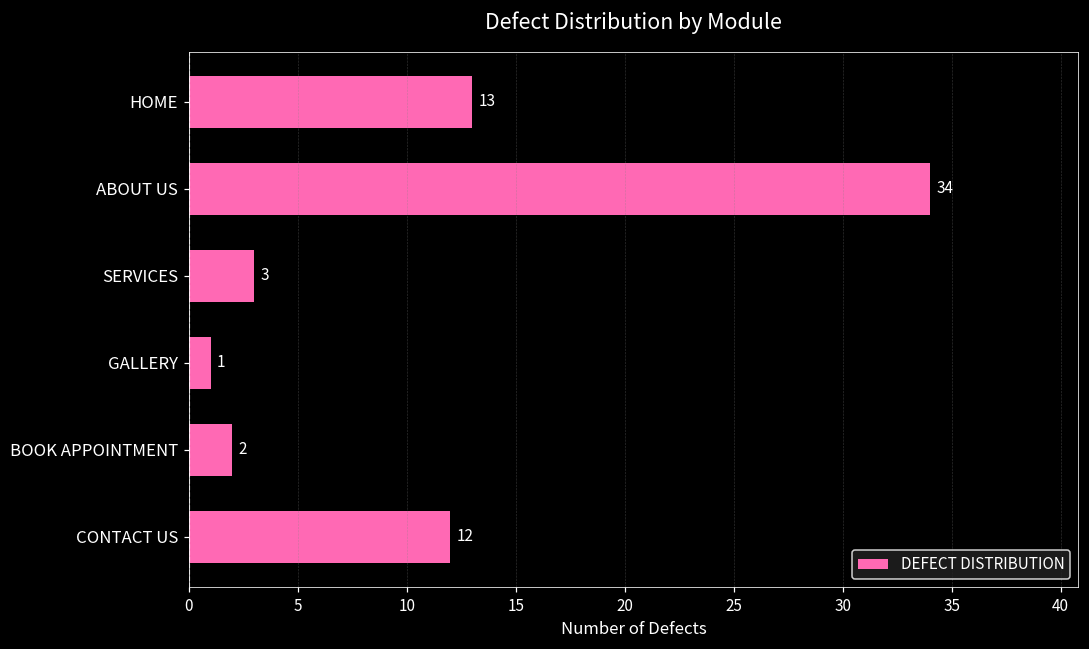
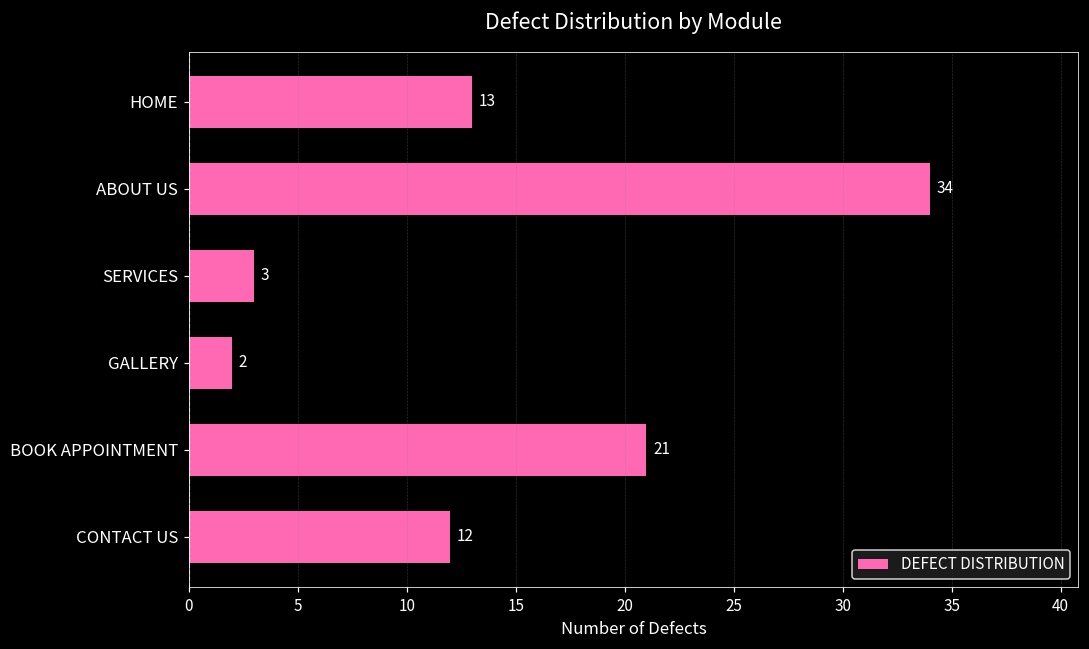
GALLERY: 1 -> 2
BOOK APPOINTMENT: 2 -> 21
